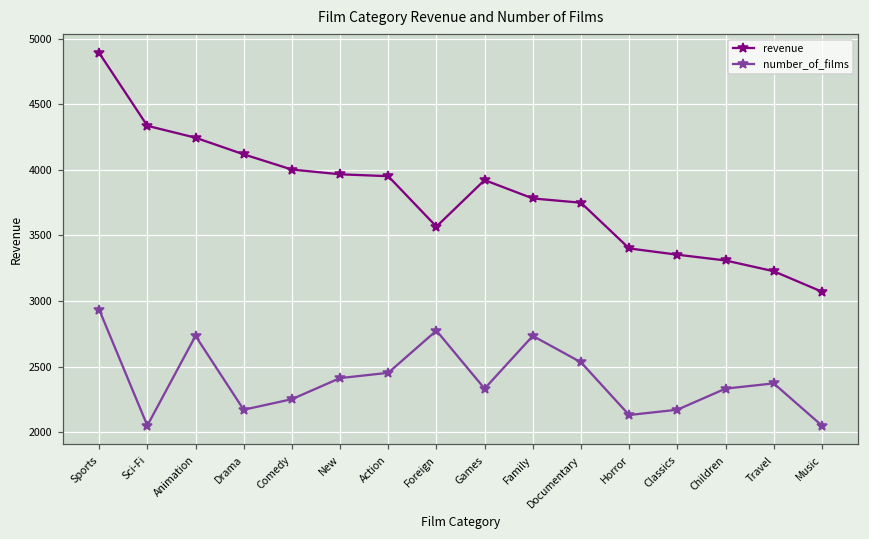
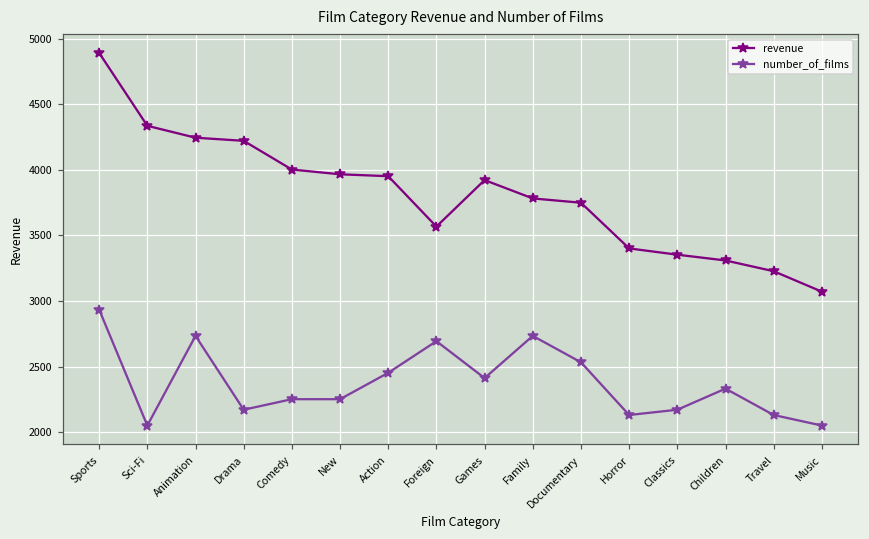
revenue, Drama: 4120 -> 4220
number_of_films, New: 2410 -> 2250
number_of_films, Foreign: 2770 -> 2690
number_of_films, Games: 2330 -> 2410
number_of_films, Travel: 2370 -> 2130
